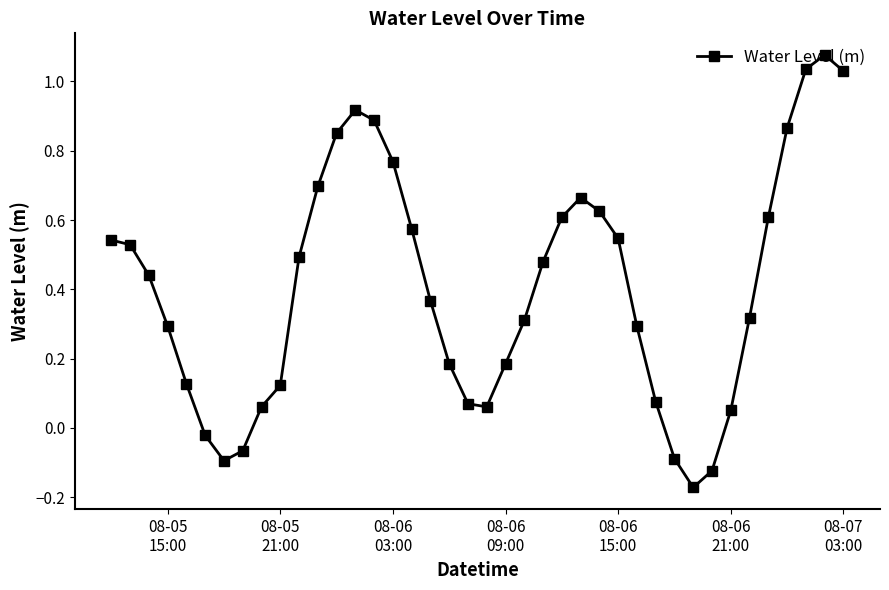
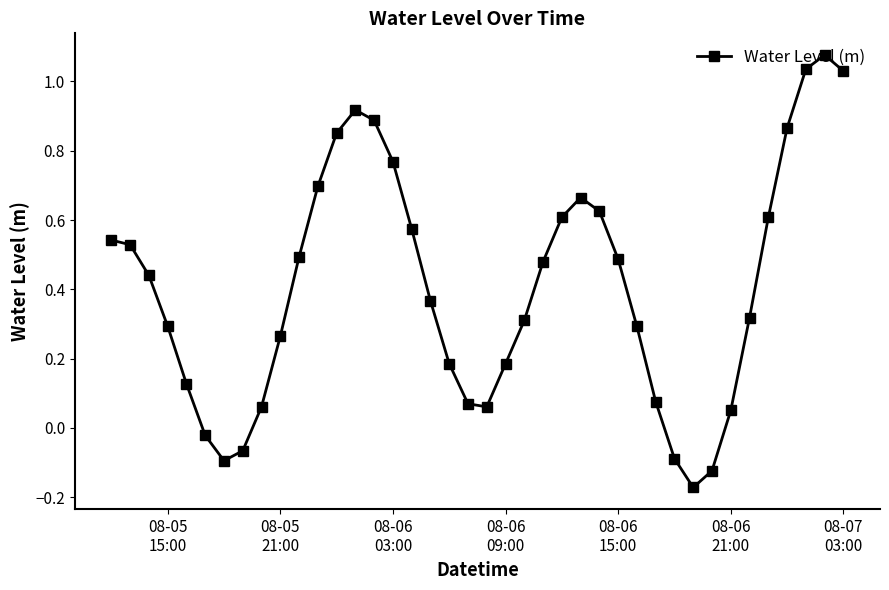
08-05 21:00: 0.12 -> 0.26
08-06 15:00: 0.55 -> 0.49
